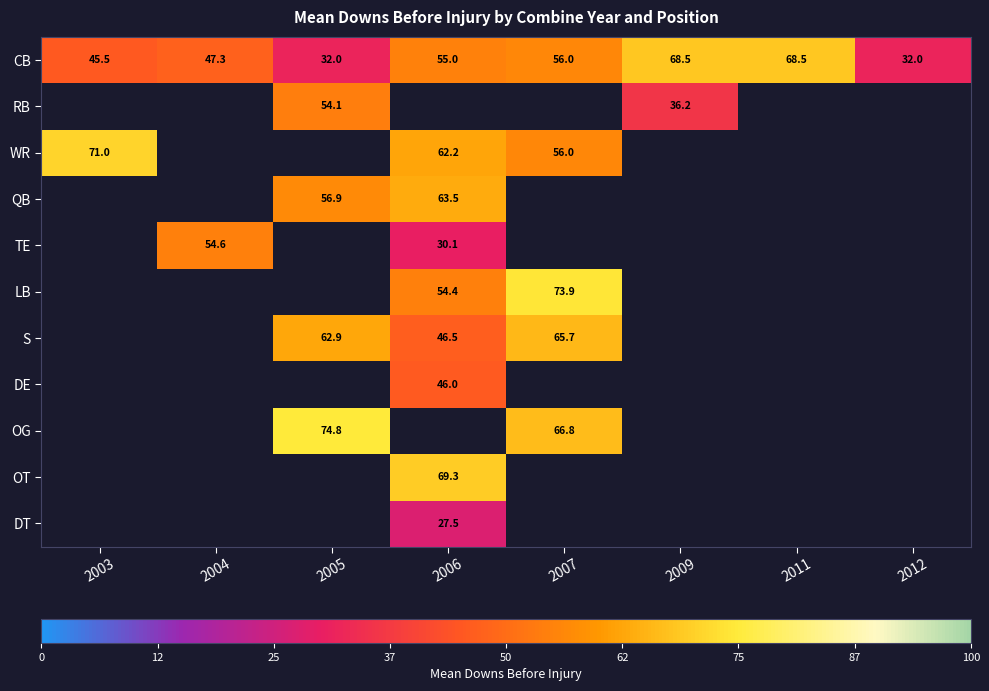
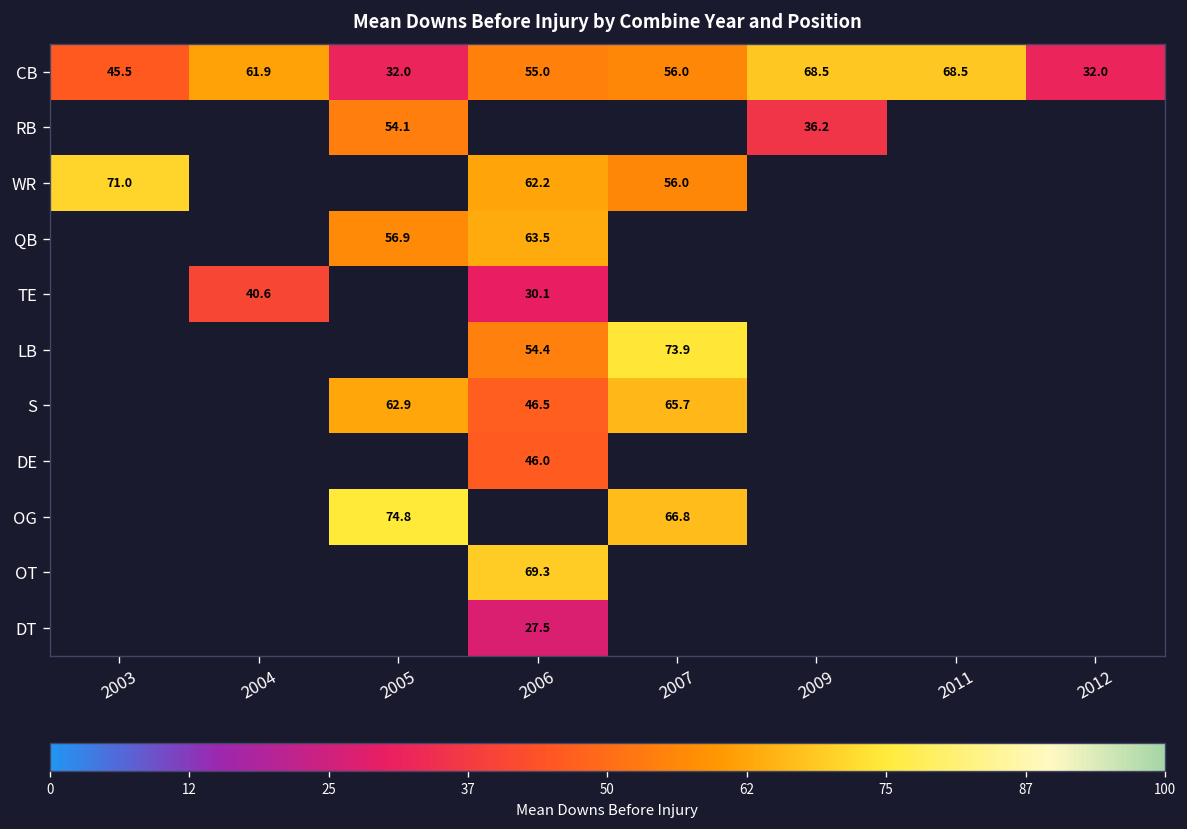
CB, 2004: 47.3 -> 61.9
TE, 2004: 54.6 -> 40.6
